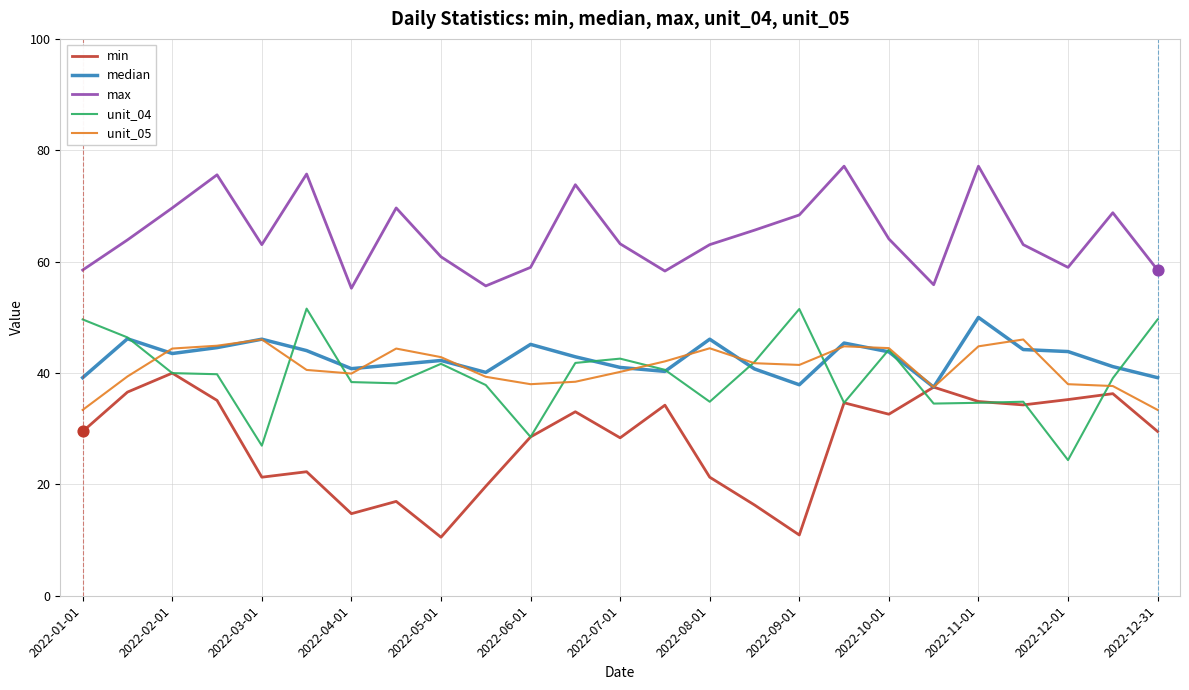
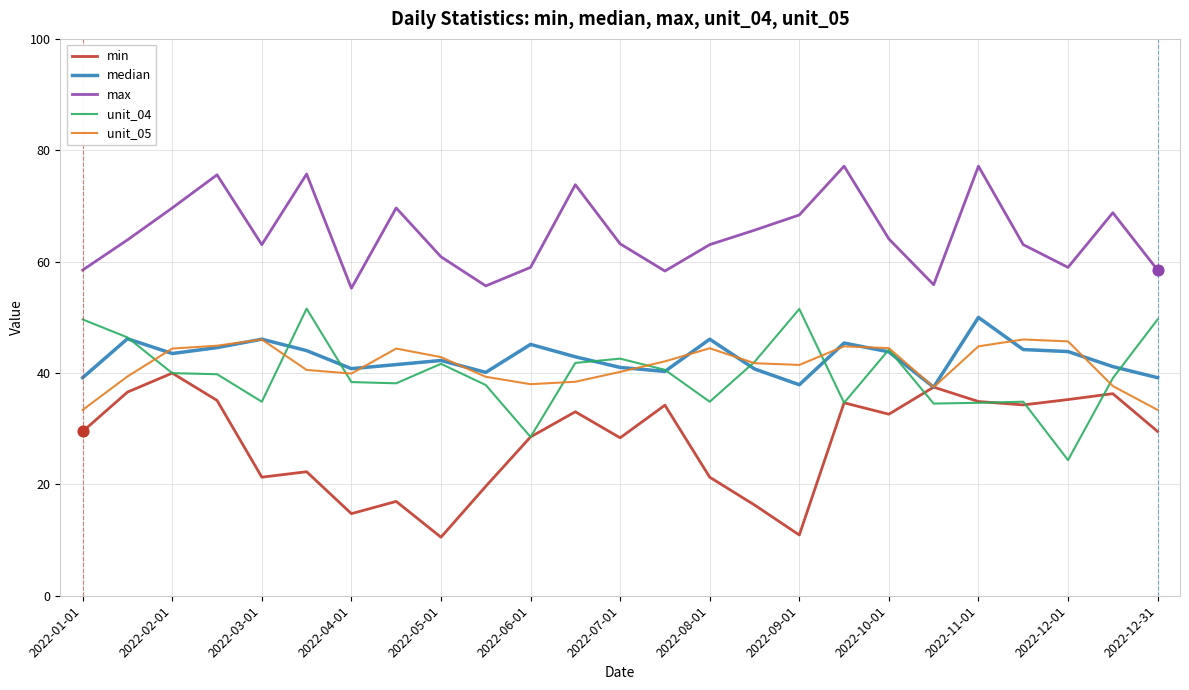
unit_04, 2022-03-01: 27 -> 35
unit_05, 2022-12-01: 38 -> 46
